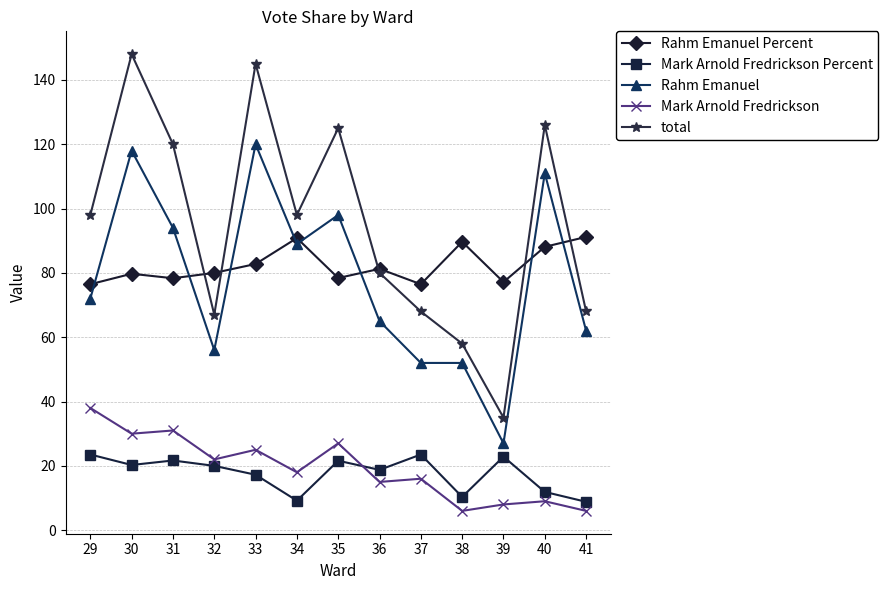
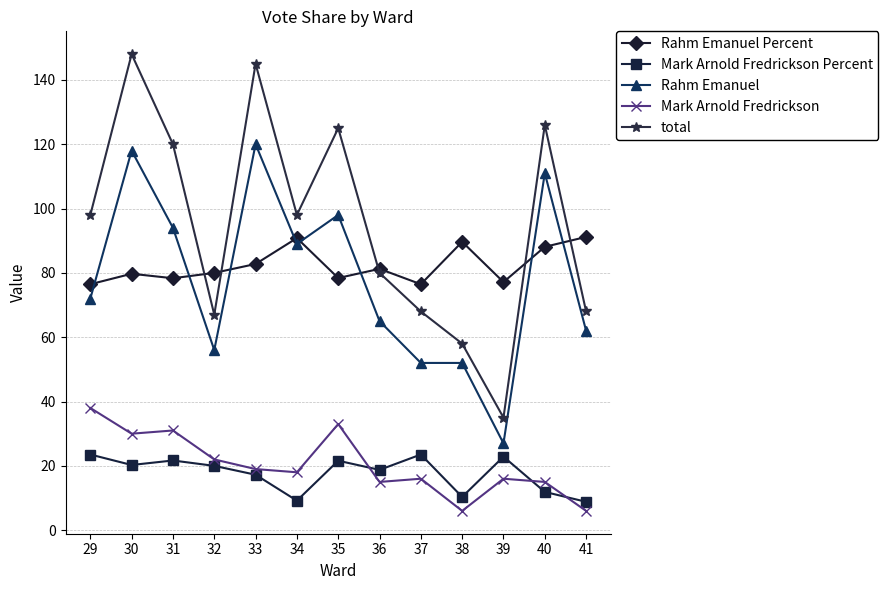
Mark Arnold Fredrickson, 33: 25 -> 19
Mark Arnold Fredrickson, 35: 27 -> 33
Mark Arnold Fredrickson, 39: 8 -> 16
Mark Arnold Fredrickson, 40: 9 -> 15
